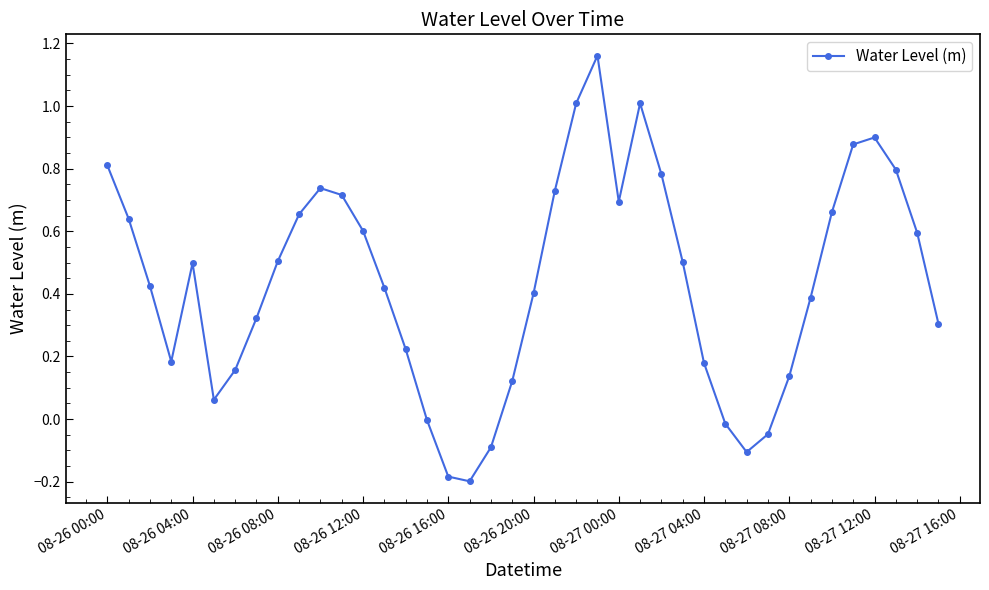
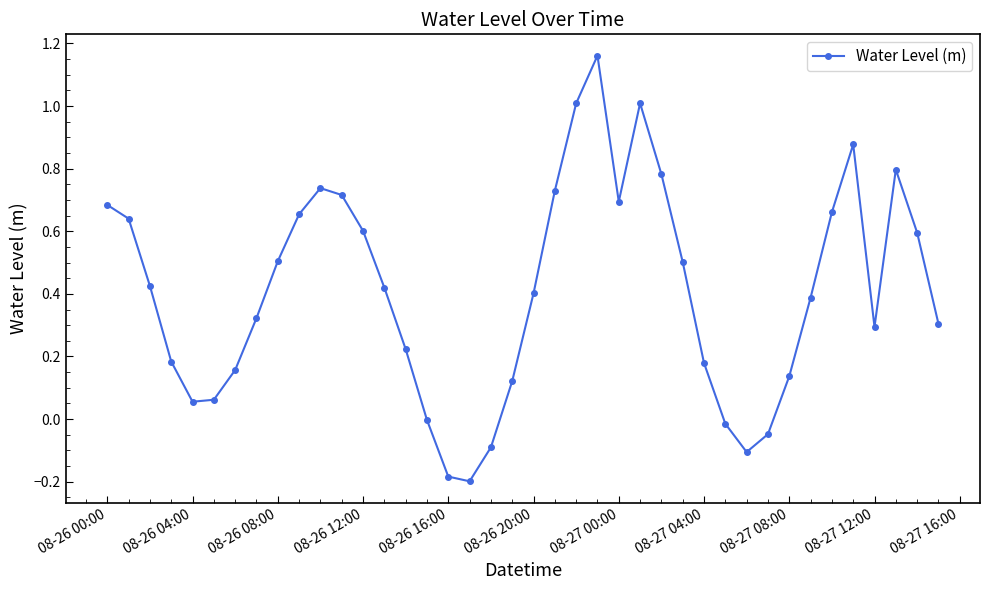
08-26 00:00: 0.81 -> 0.68
08-26 04:00: 0.50 -> 0.06
08-27 12:00: 0.90 -> 0.29
